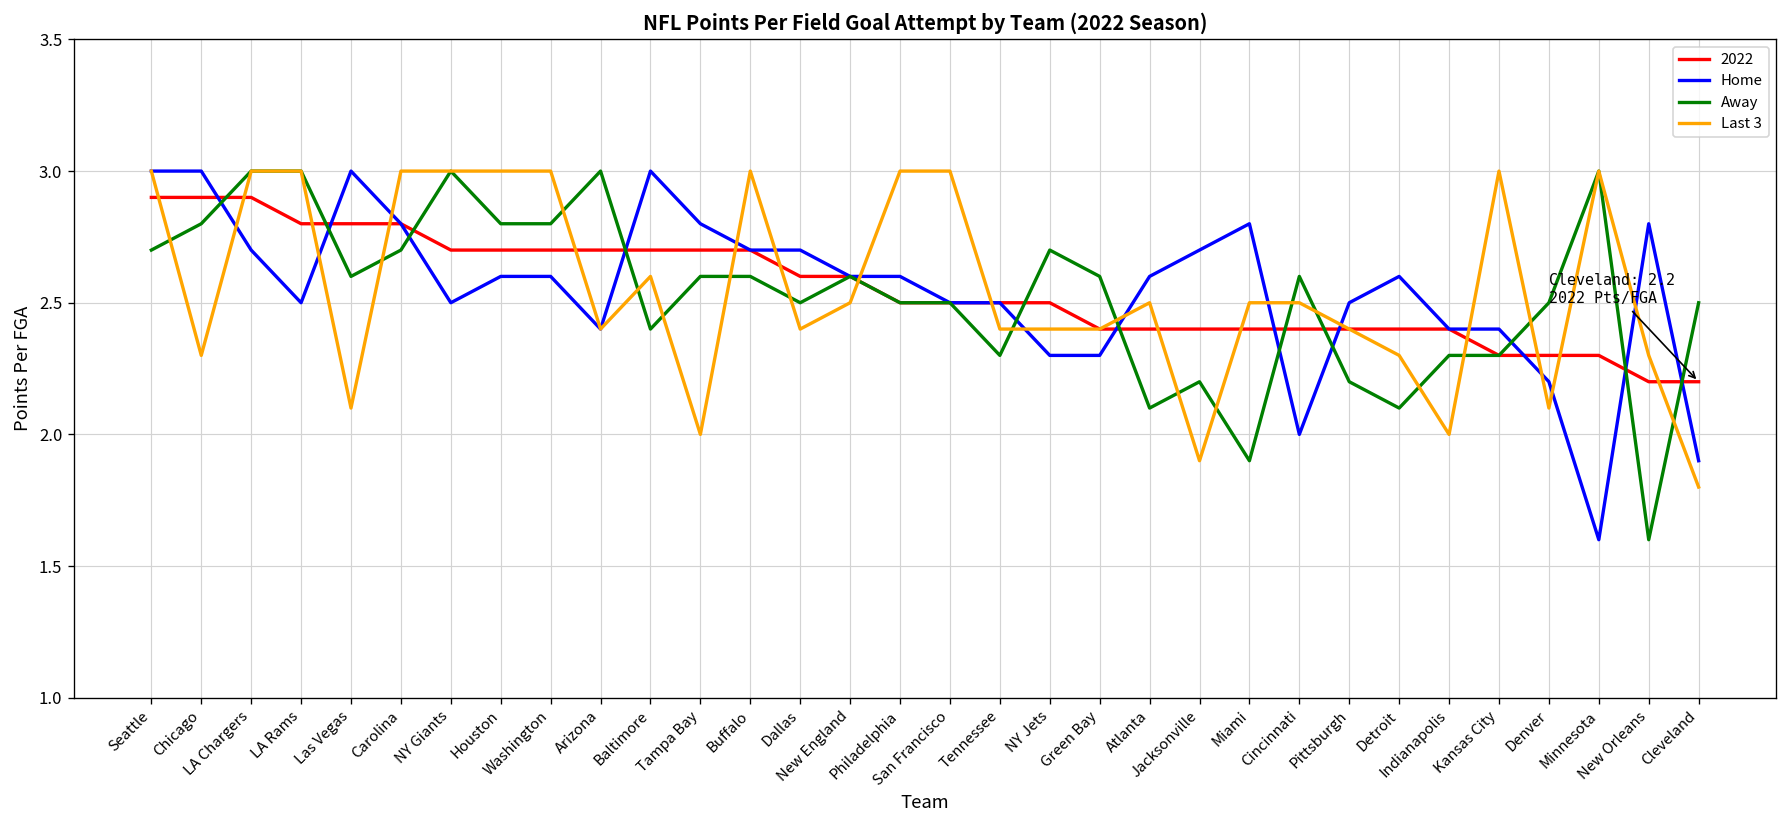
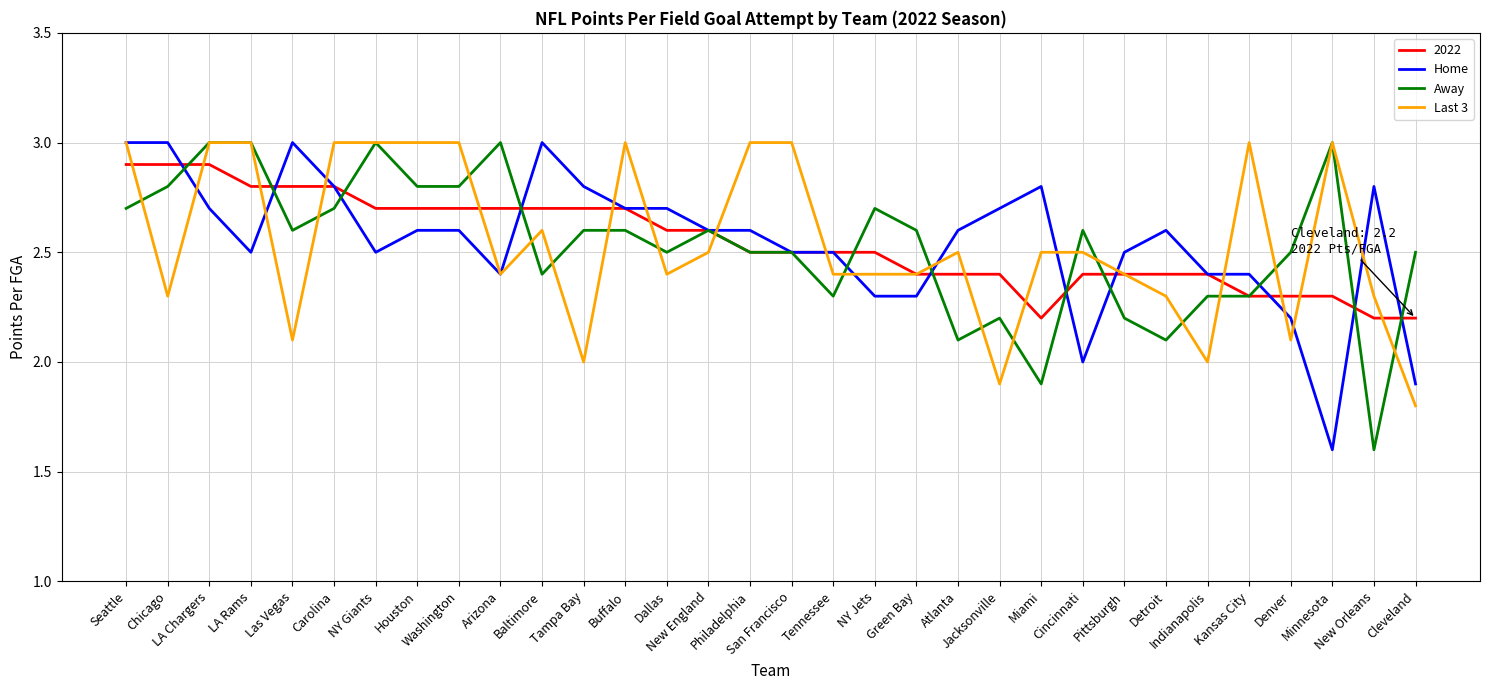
2022, Miami: 2.4 -> 2.2
